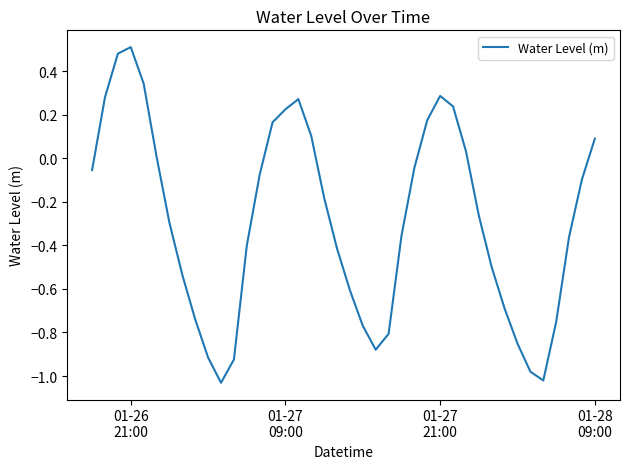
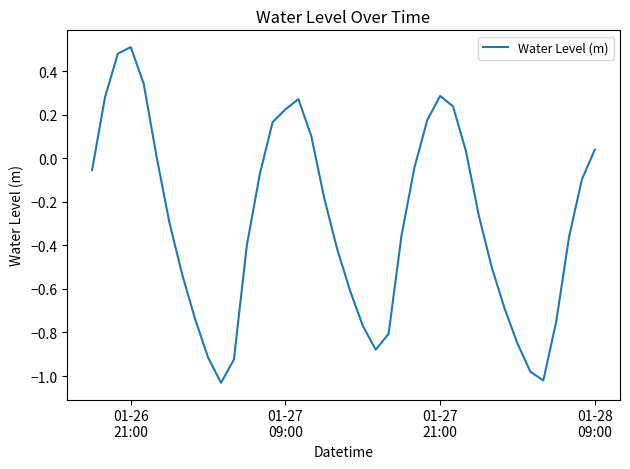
01-28 09:00: 0.09 -> 0.04
